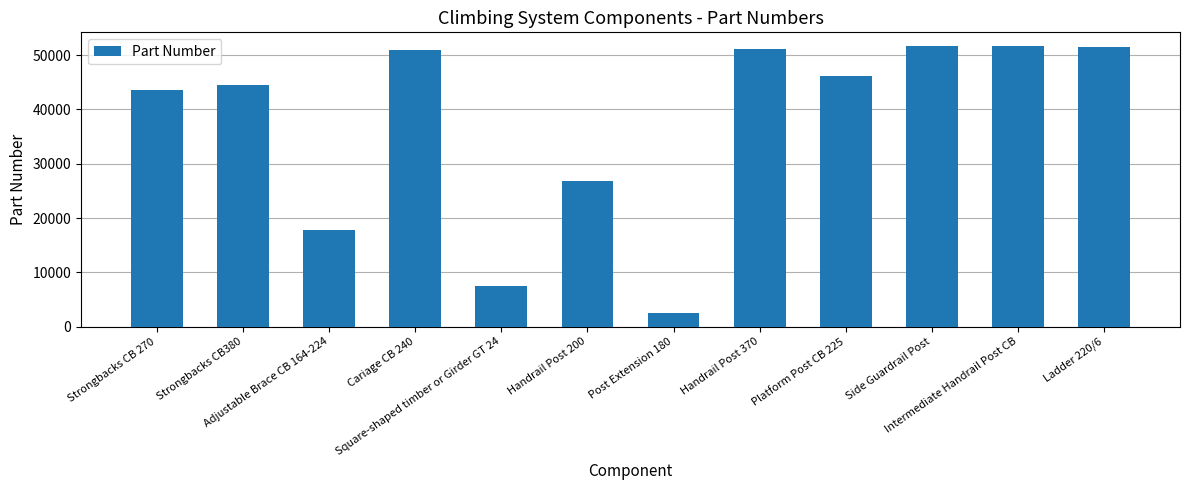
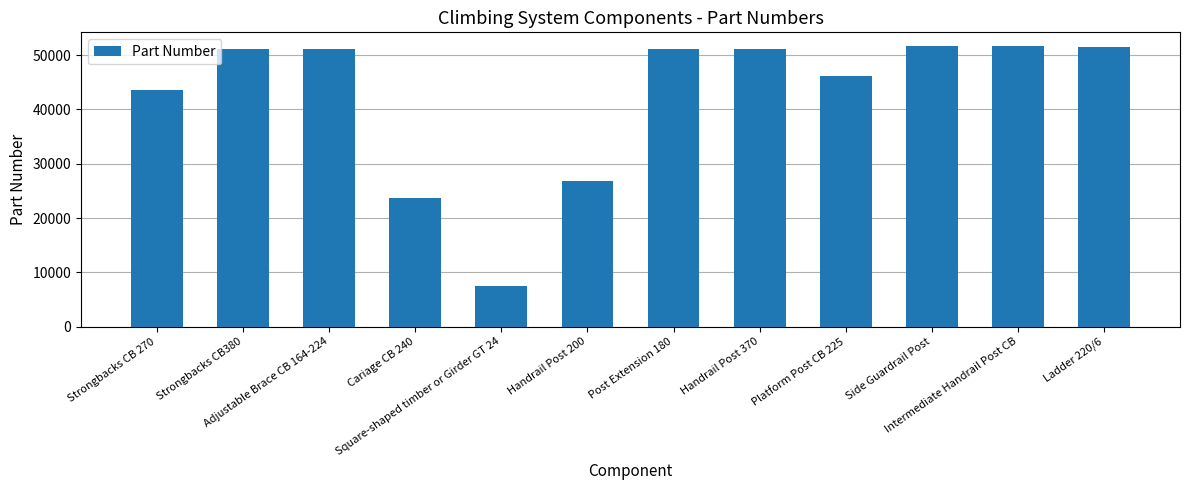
Strongbacks CB380: 44000 -> 51000
Adjustable Brace CB 164-224: 18000 -> 51000
Cariage CB 240: 51000 -> 24000
Post Extension 180: 3000 -> 51000
